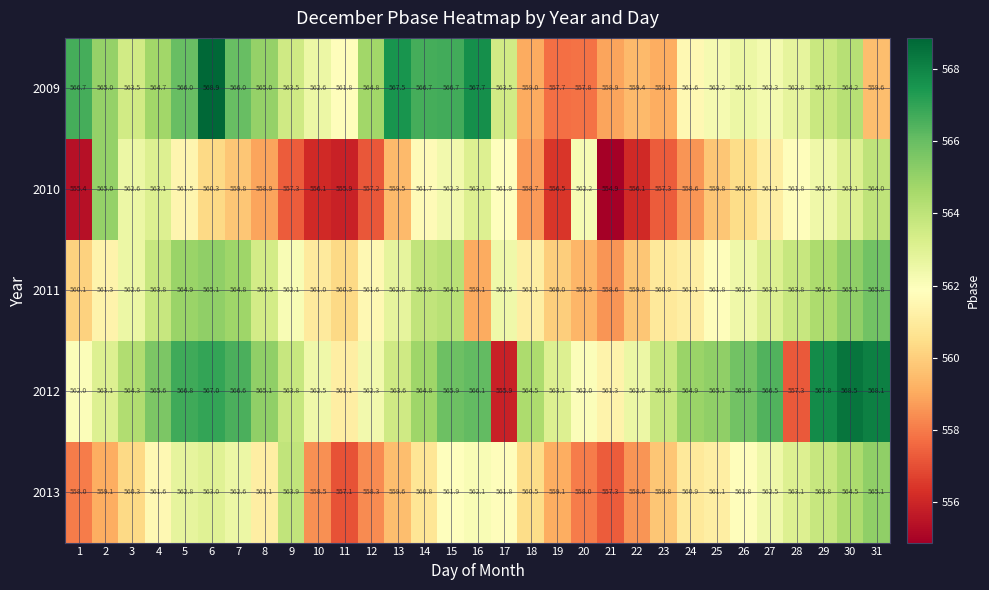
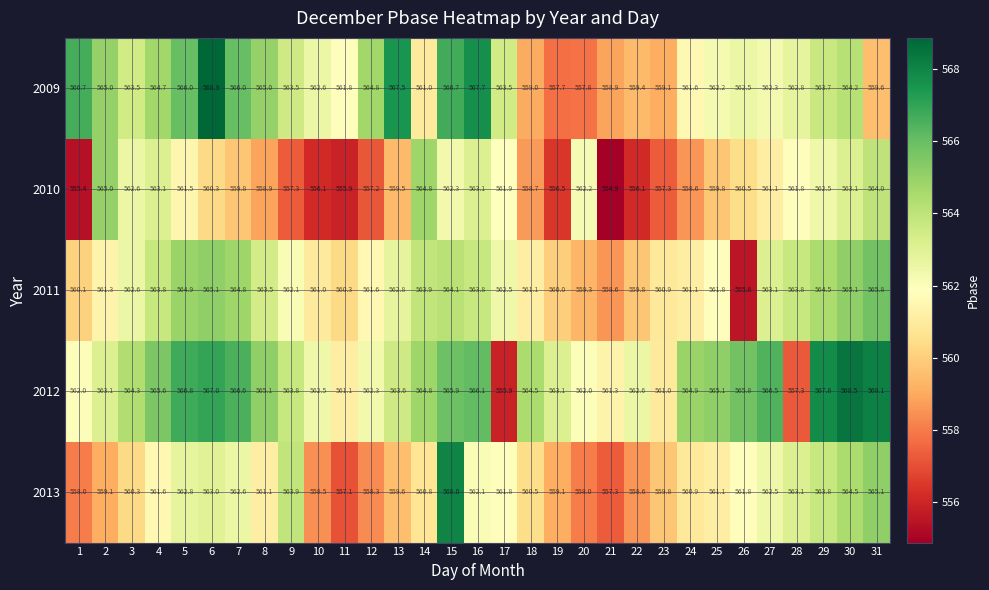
2009, 14: 566.7 -> 561.0
2010, 14: 561.7 -> 564.8
2011, 16: 559.1 -> 563.8
2011, 26: 562.5 -> 555.6
2012, 23: 563.8 -> 561.0
2013, 15: 561.9 -> 568.0
